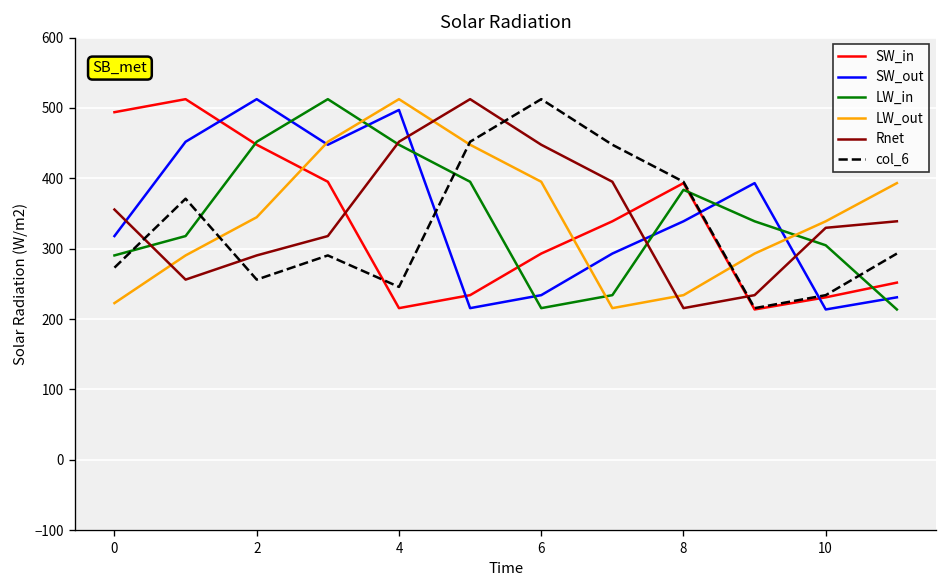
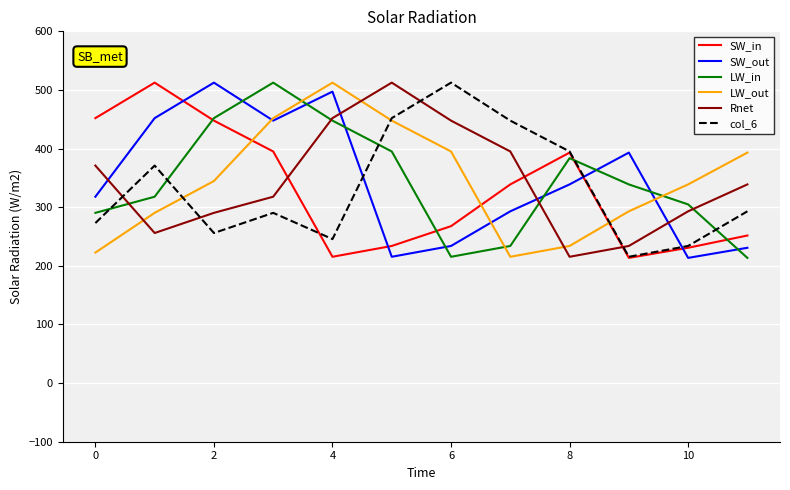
SW_in, 0: 490 -> 450
Rnet, 0: 360 -> 370
SW_in, 6: 290 -> 270
Rnet, 10: 330 -> 290
